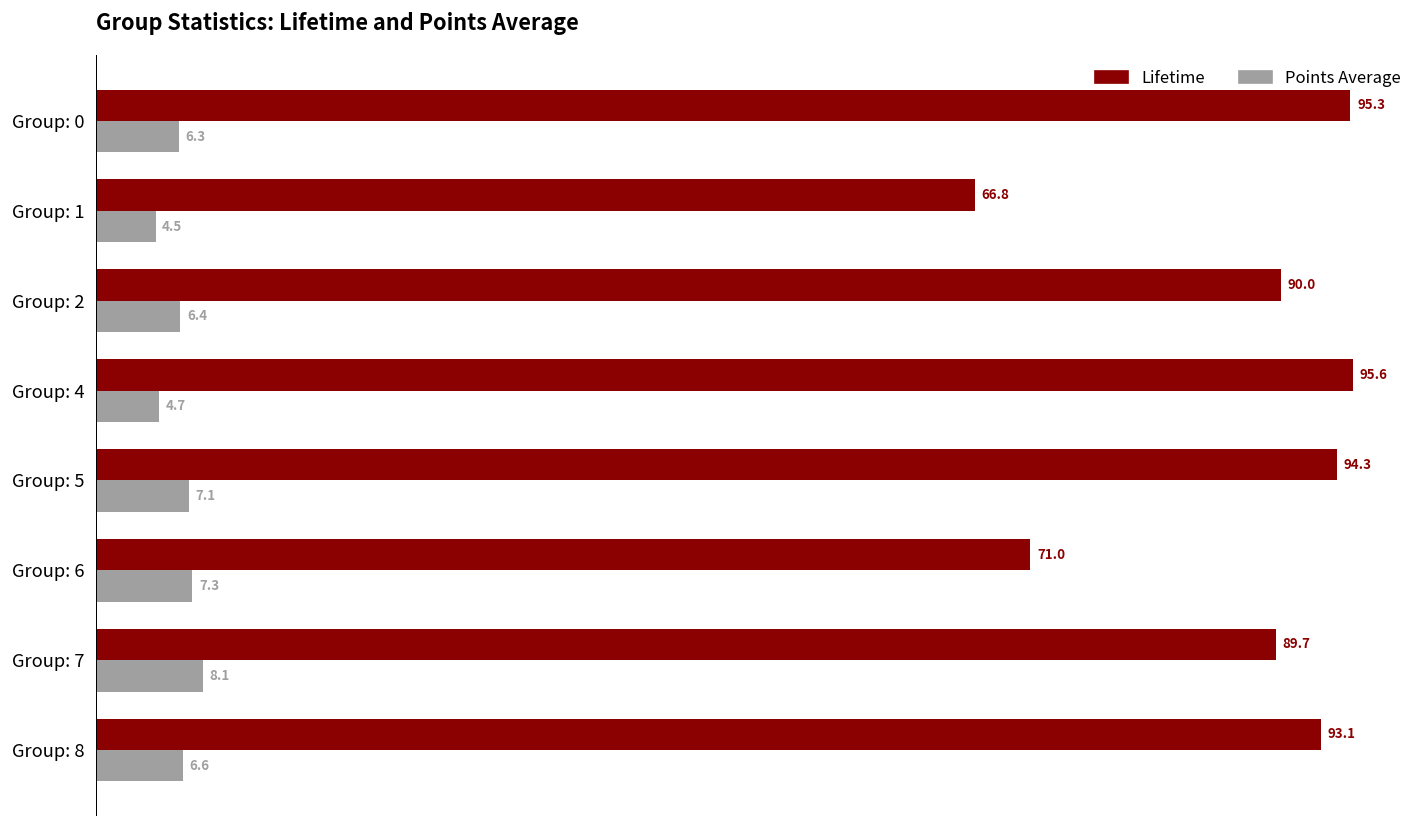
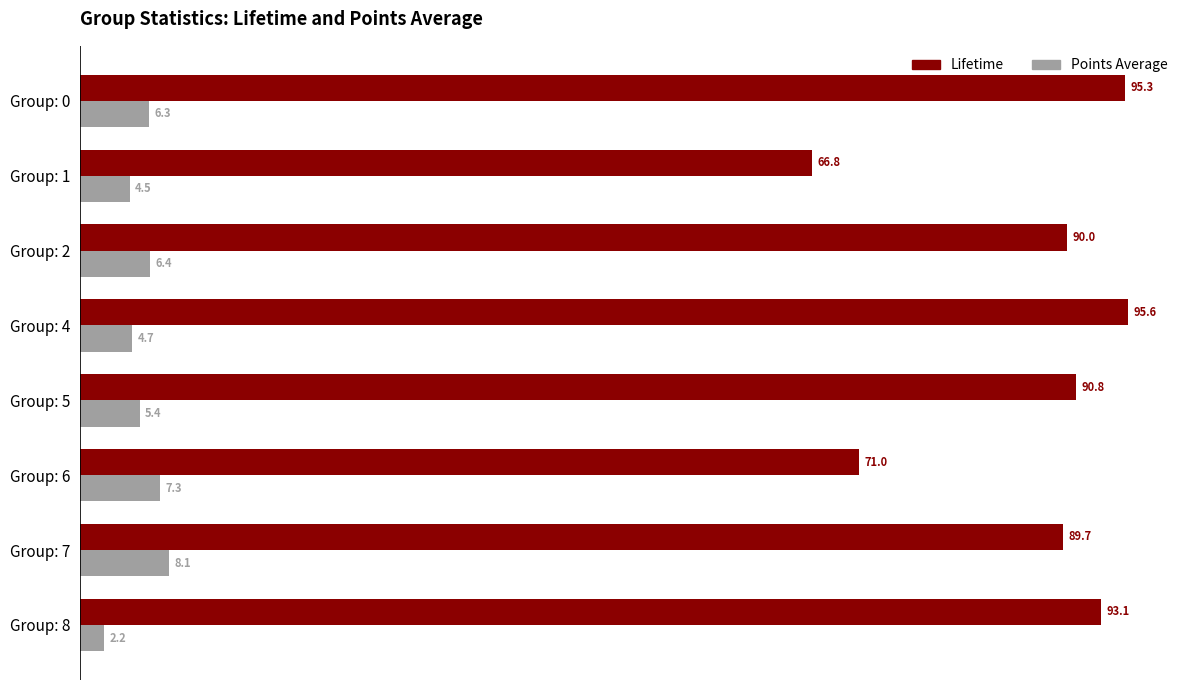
Lifetime, Group: 5: 94.3 -> 90.8
Points Average, Group: 5: 7.1 -> 5.4
Points Average, Group: 8: 6.6 -> 2.2
